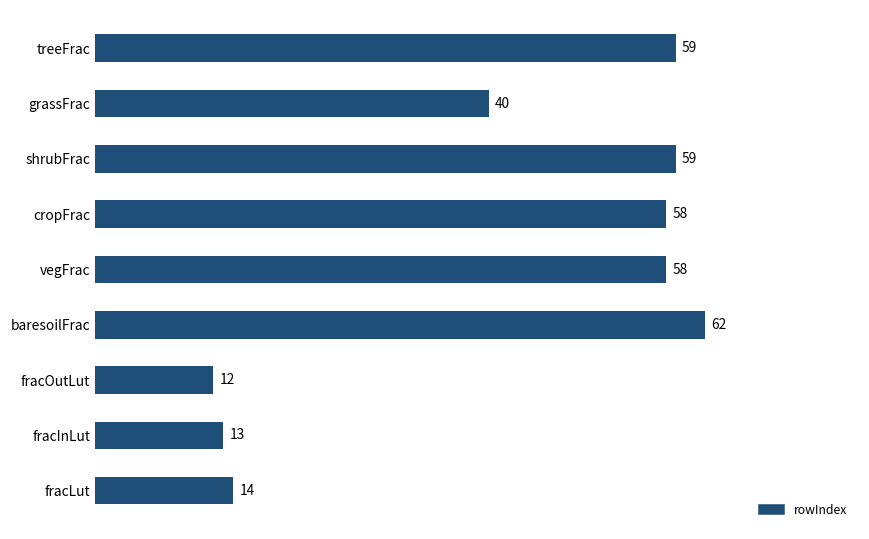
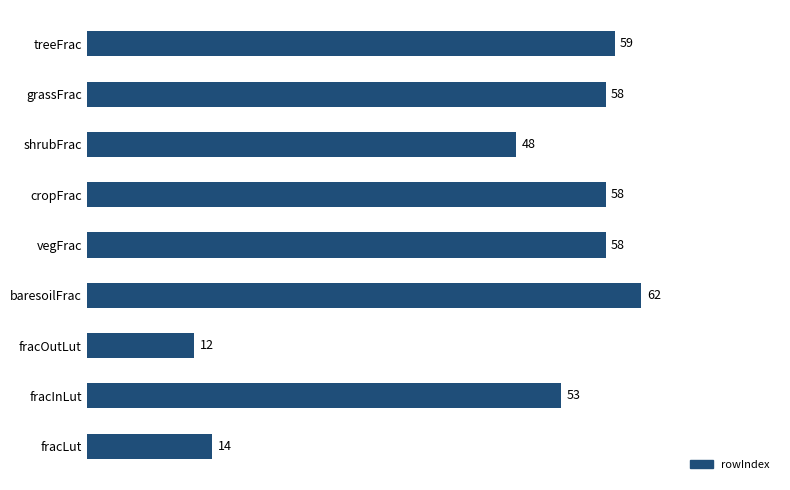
grassFrac: 40 -> 58
shrubFrac: 59 -> 48
fracInLut: 13 -> 53
